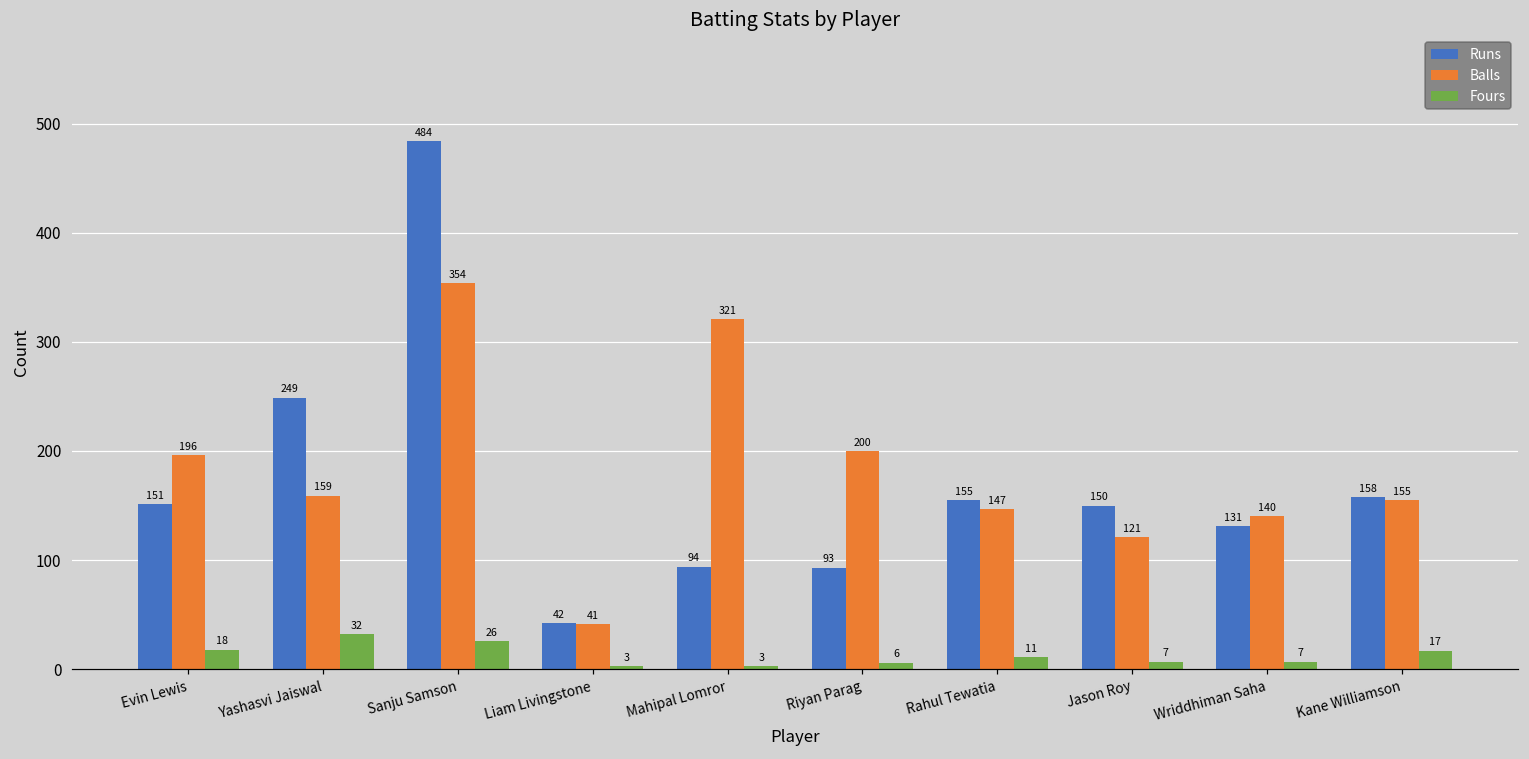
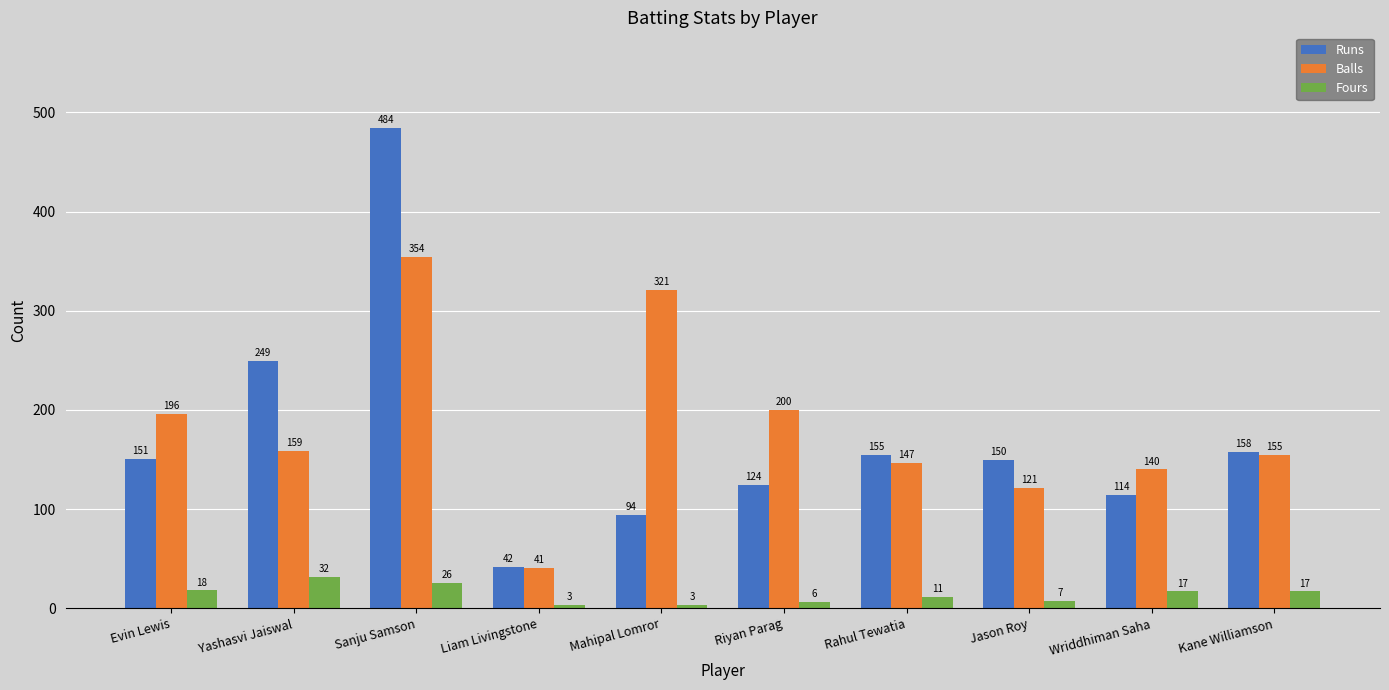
Runs, Riyan Parag: 93 -> 124
Runs, Wriddhiman Saha: 131 -> 114
Fours, Wriddhiman Saha: 7 -> 17
